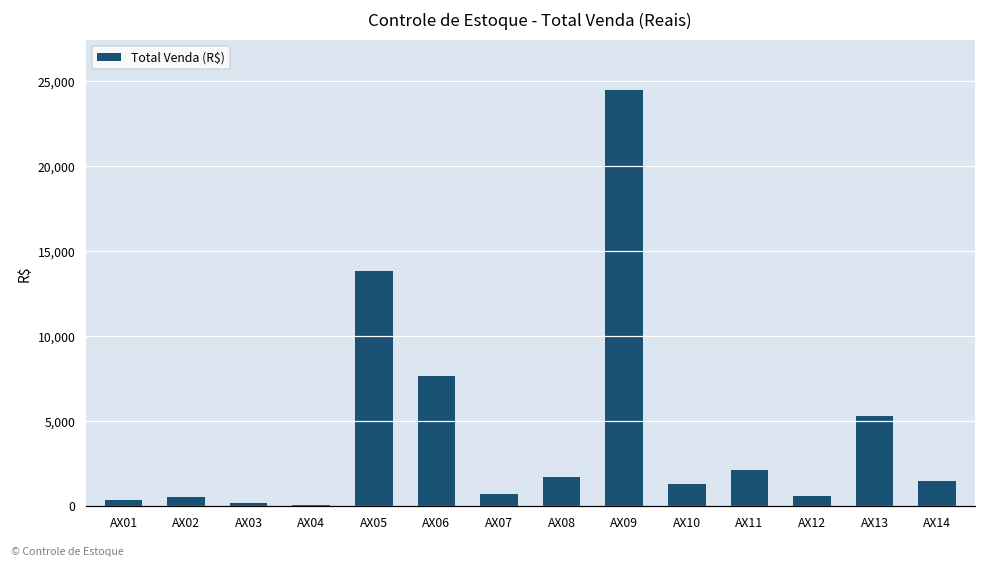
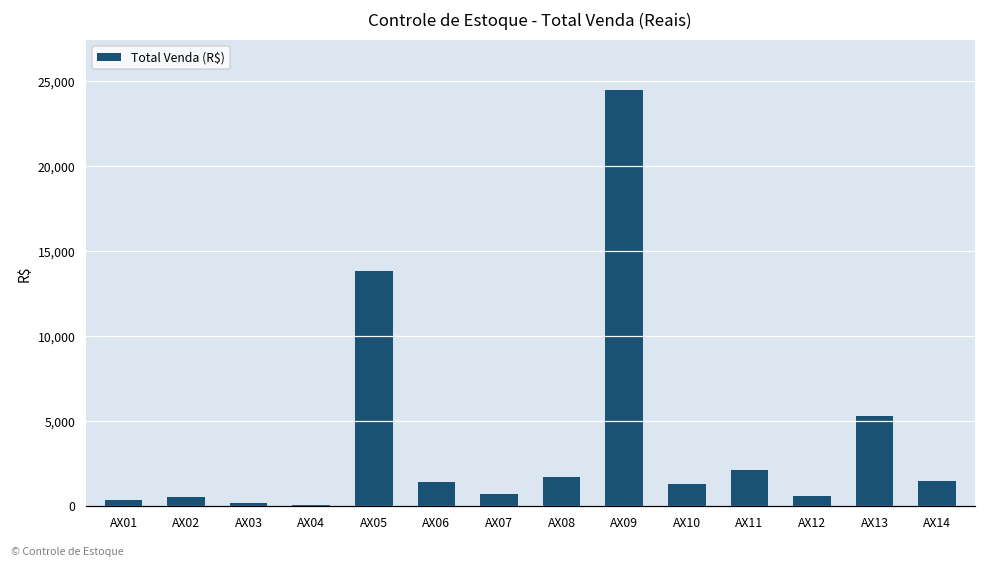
AX06: 7,600 -> 1,400
